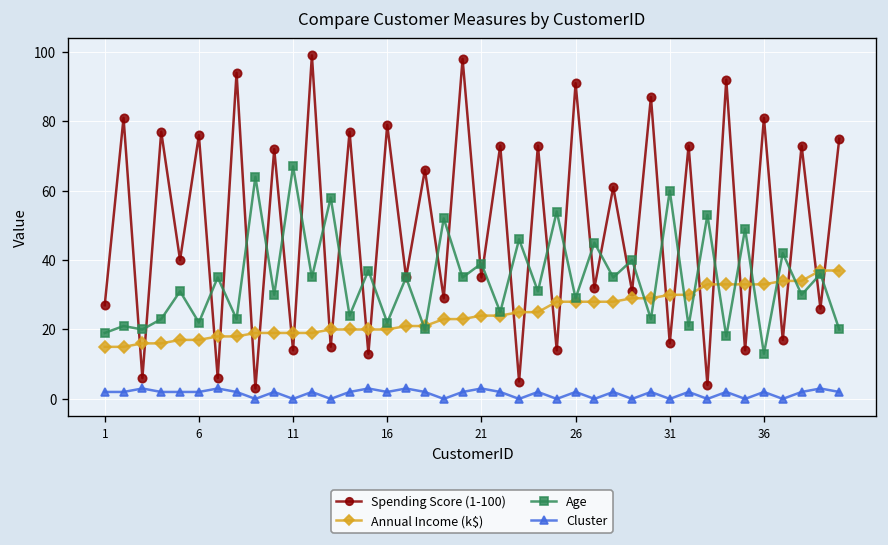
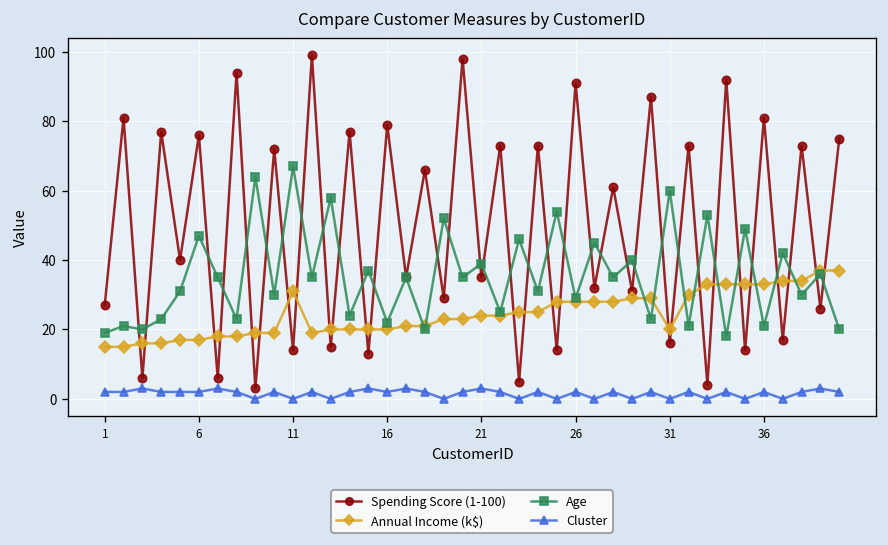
Age, 6: 22 -> 47
Annual Income (k$), 11: 19 -> 31
Annual Income (k$), 31: 30 -> 20
Age, 36: 13 -> 21
